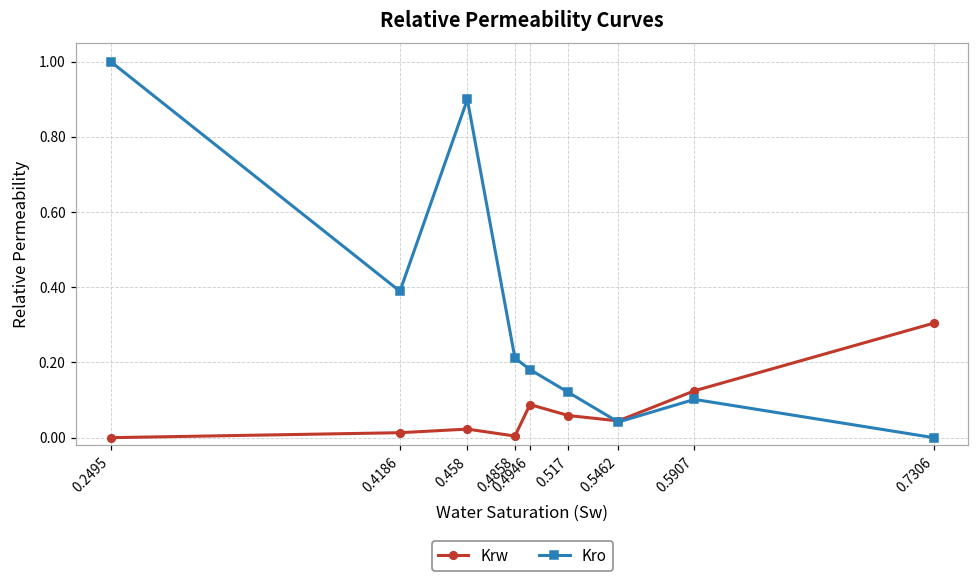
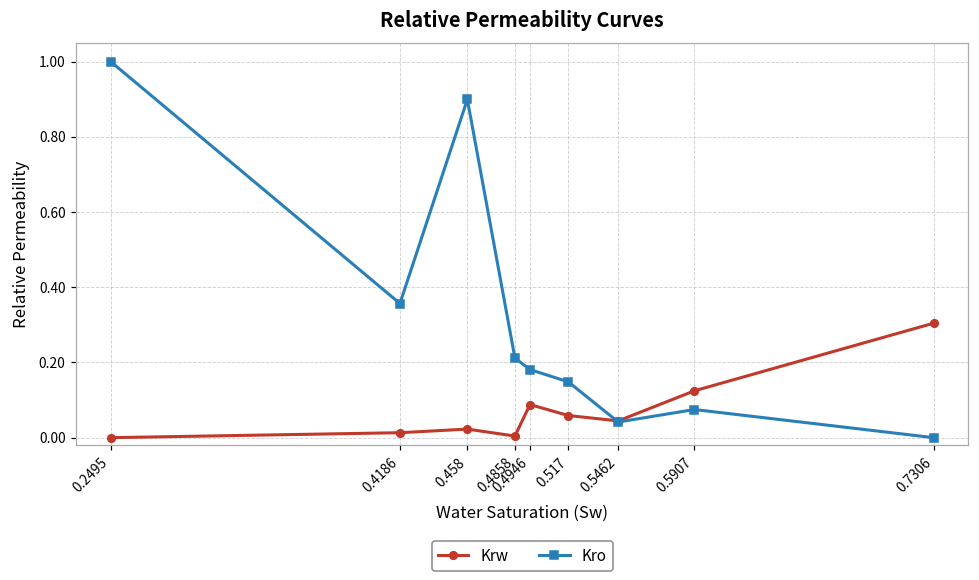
Kro, 0.4186: 0.39 -> 0.36
Kro, 0.517: 0.12 -> 0.15
Kro, 0.5907: 0.10 -> 0.07
